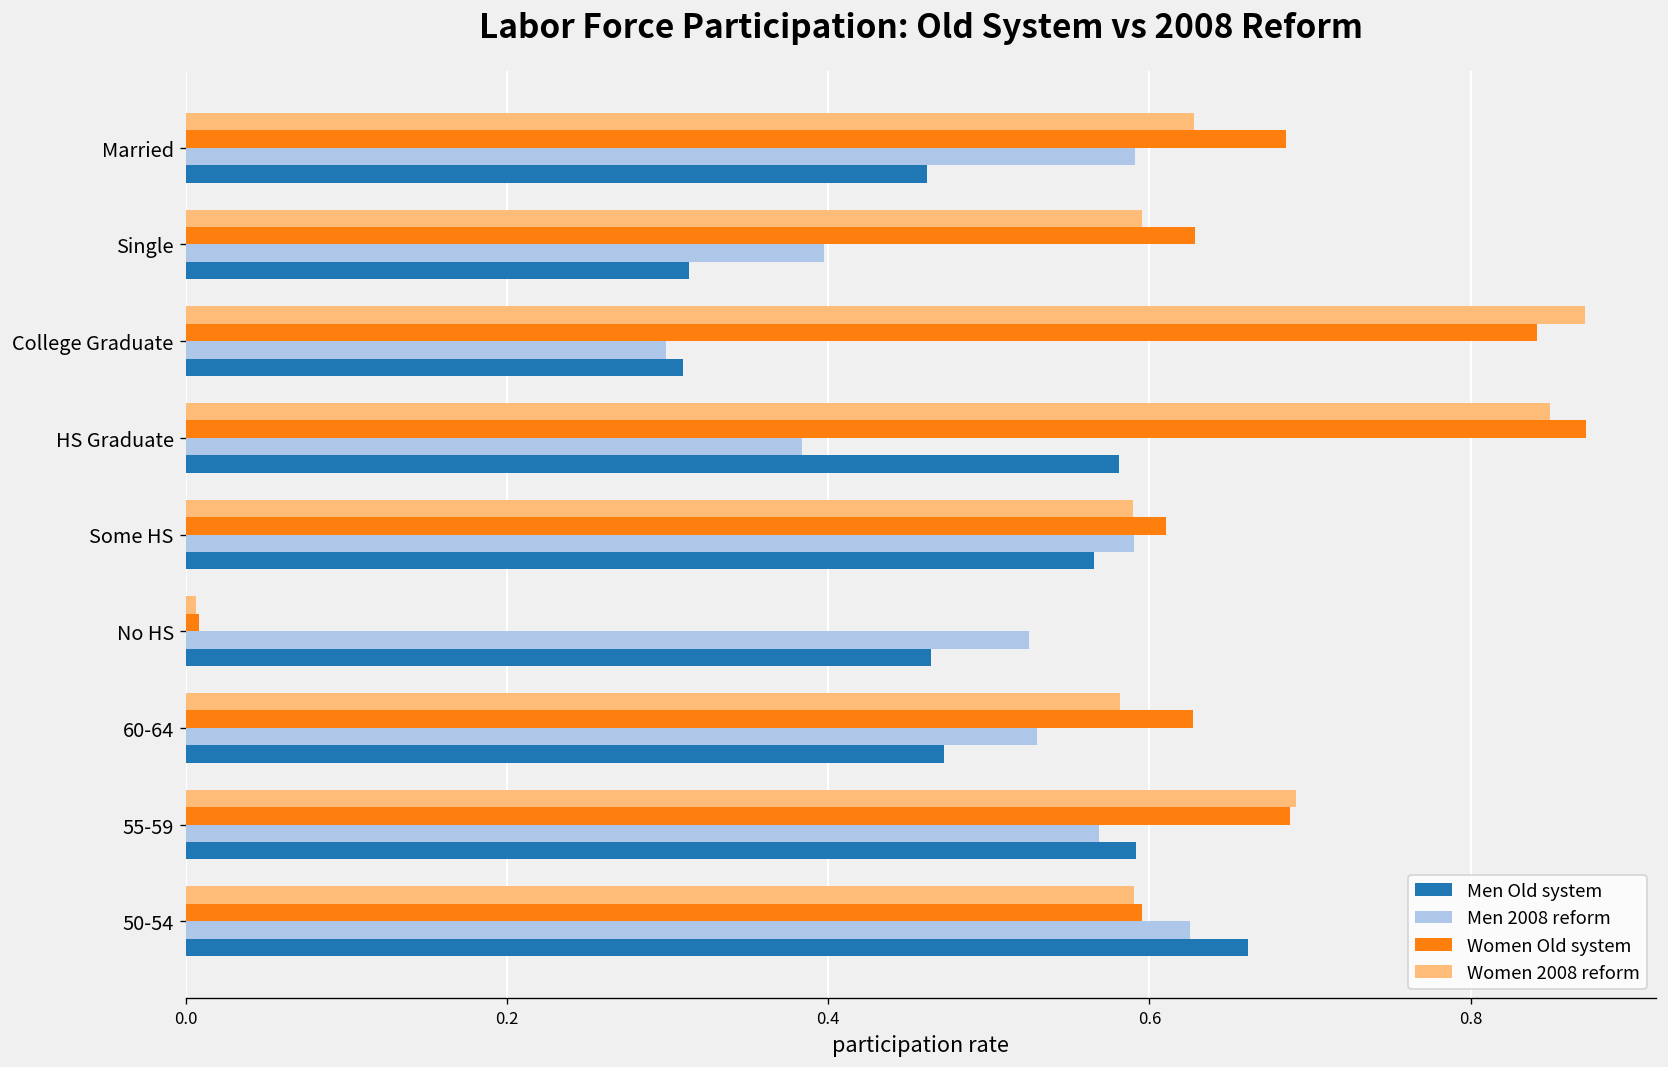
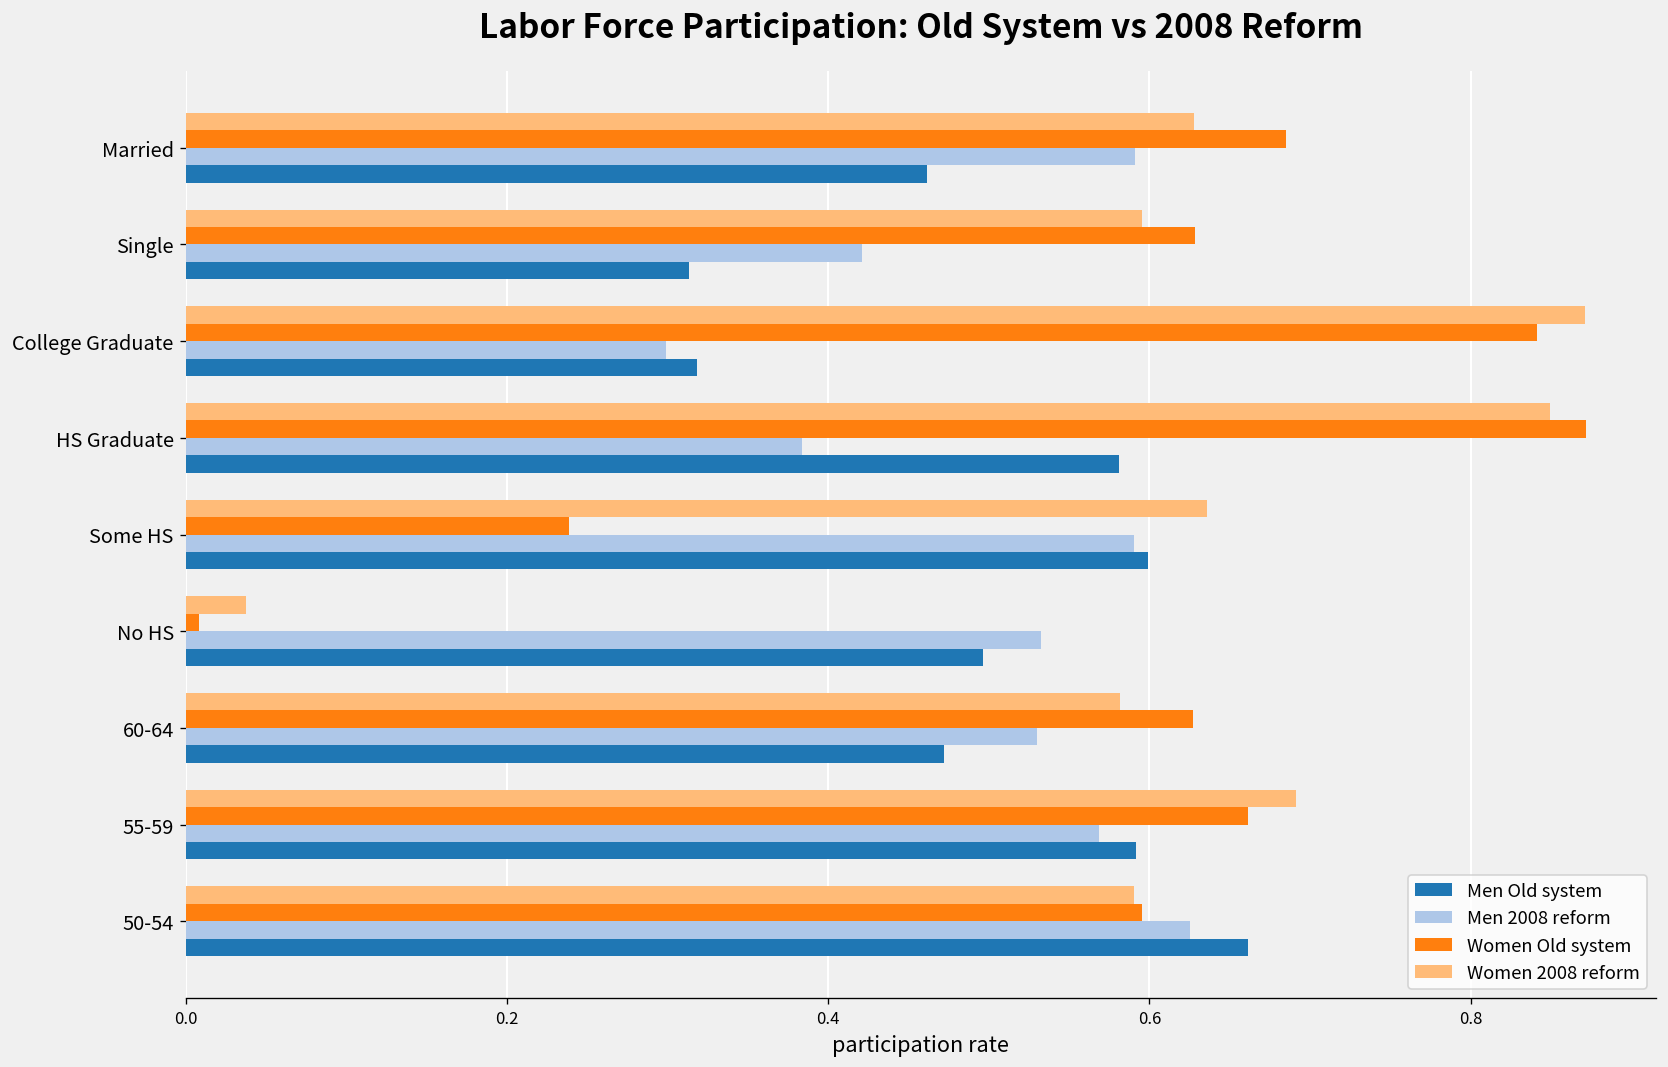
Men 2008 reform, Single: 0.398 -> 0.421
Men Old system, College Graduate: 0.310 -> 0.318
Women 2008 reform, Some HS: 0.590 -> 0.636
Women Old system, Some HS: 0.610 -> 0.239
Men Old system, Some HS: 0.566 -> 0.599
Women 2008 reform, No HS: 0.007 -> 0.037
Men 2008 reform, No HS: 0.525 -> 0.532
Men Old system, No HS: 0.464 -> 0.496
Women Old system, 55-59: 0.687 -> 0.662
